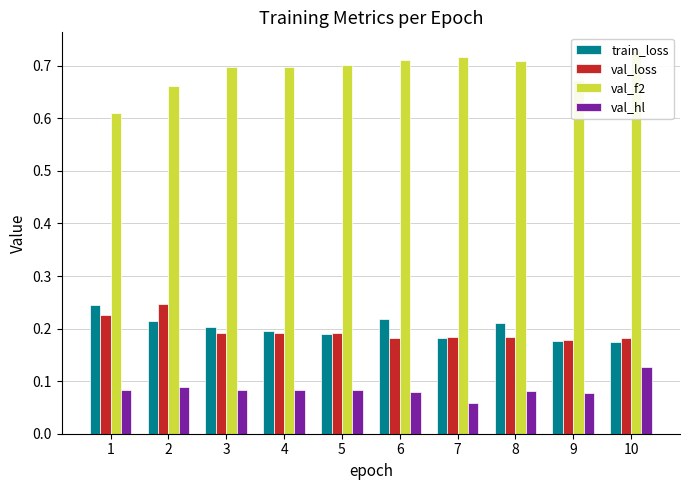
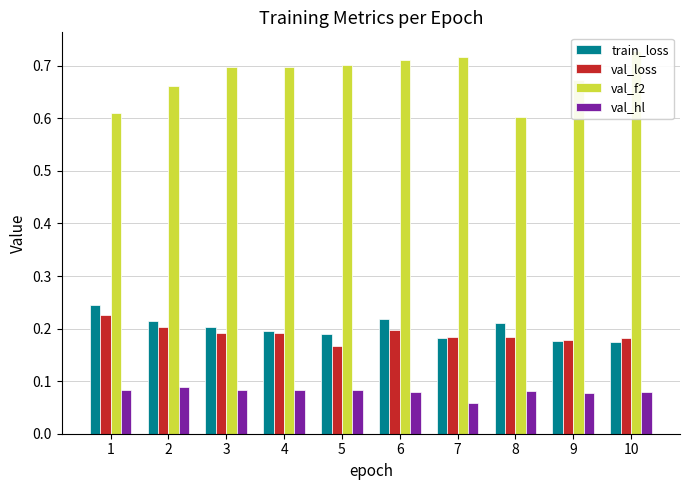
val_loss, 2: 0.25 -> 0.20
val_loss, 5: 0.19 -> 0.17
val_loss, 6: 0.18 -> 0.20
val_f2, 8: 0.71 -> 0.60
val_hl, 10: 0.13 -> 0.08
